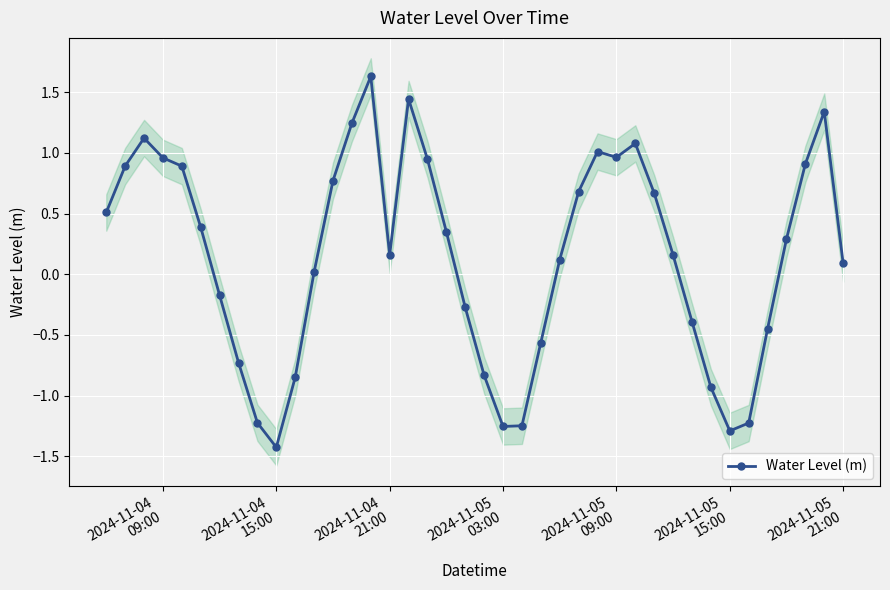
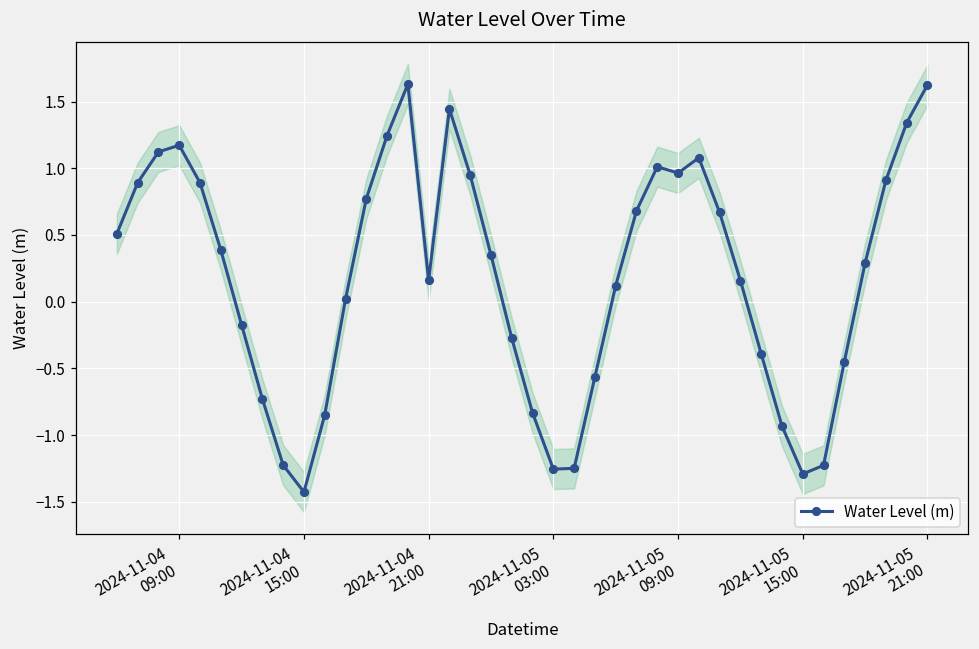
Water Level (m), 2024-11-04 09:00: 0.96 -> 1.17
Water Level (m), 2024-11-05 21:00: 0.09 -> 1.62
